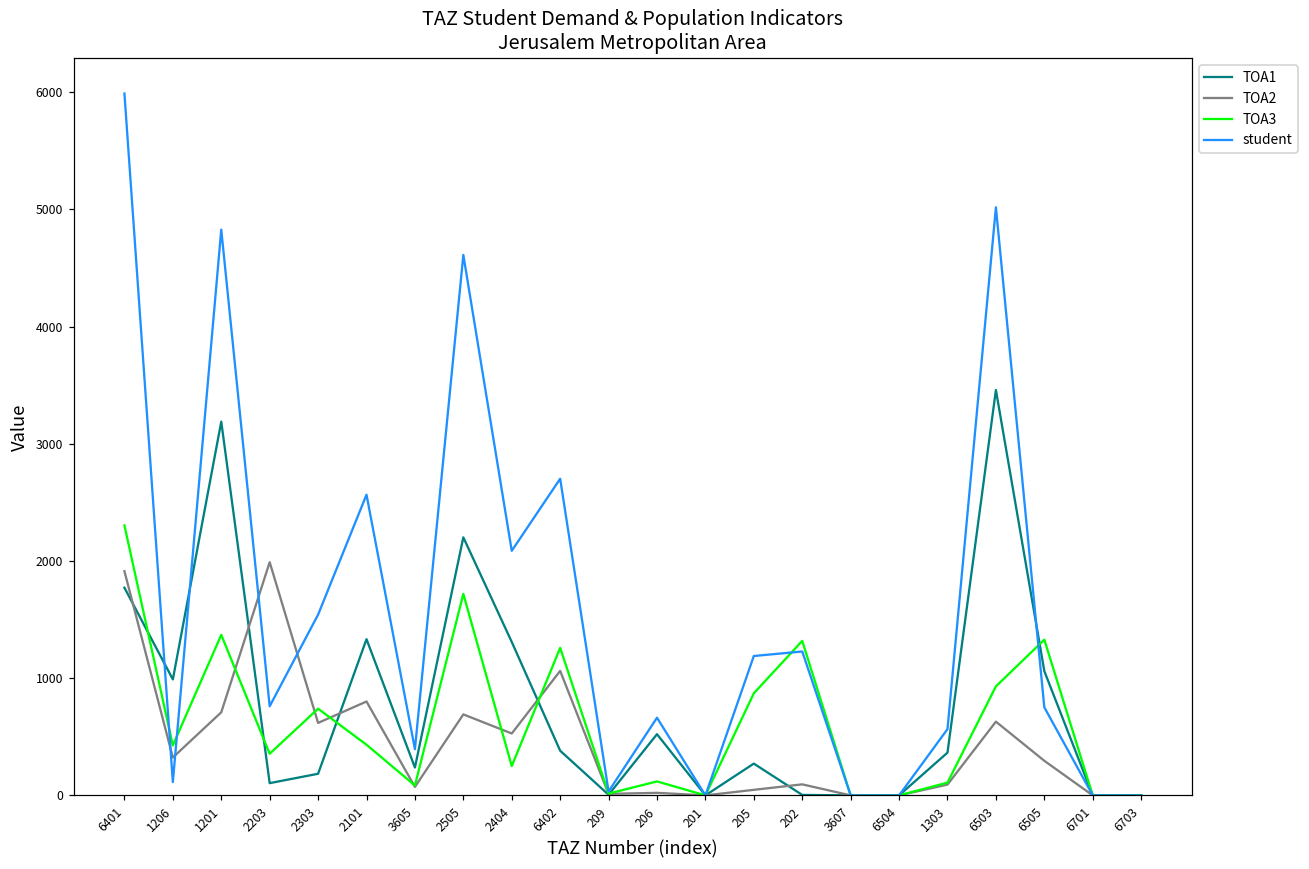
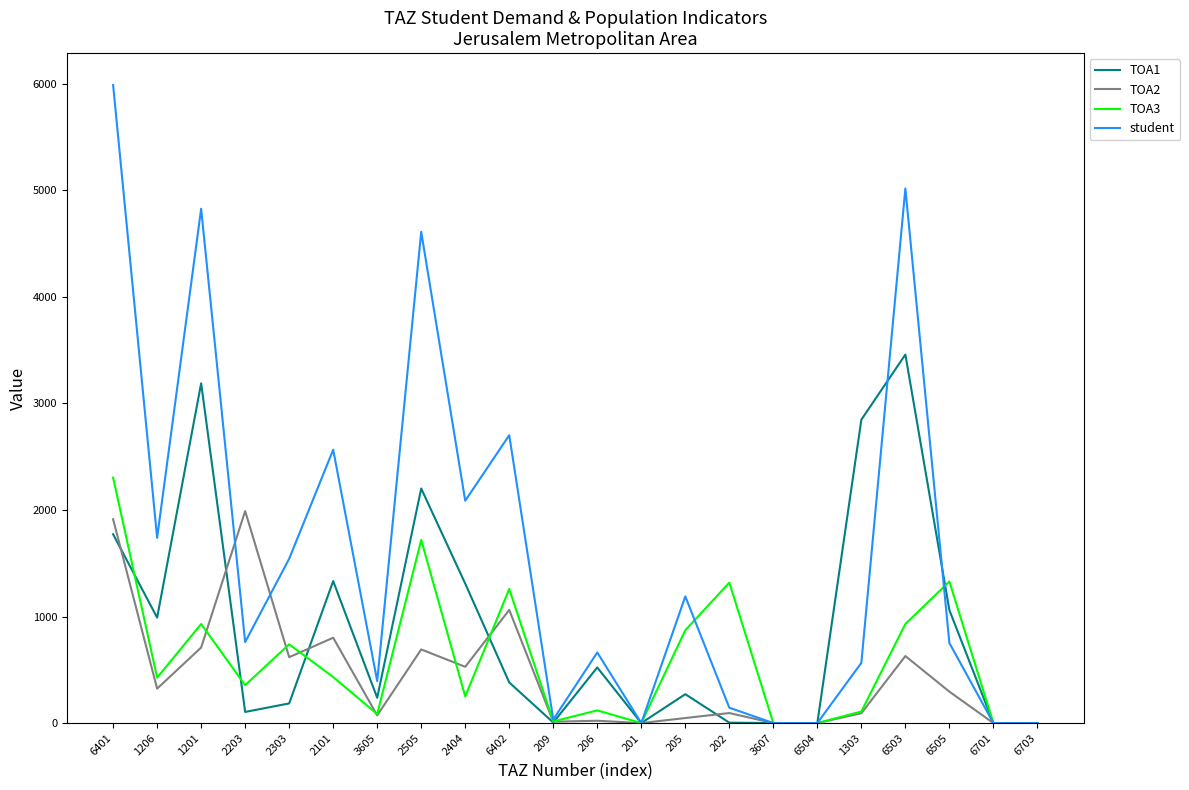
student, 1206: 110 -> 1740
TOA3, 1201: 1370 -> 930
student, 202: 1230 -> 140
TOA1, 1303: 360 -> 2850
